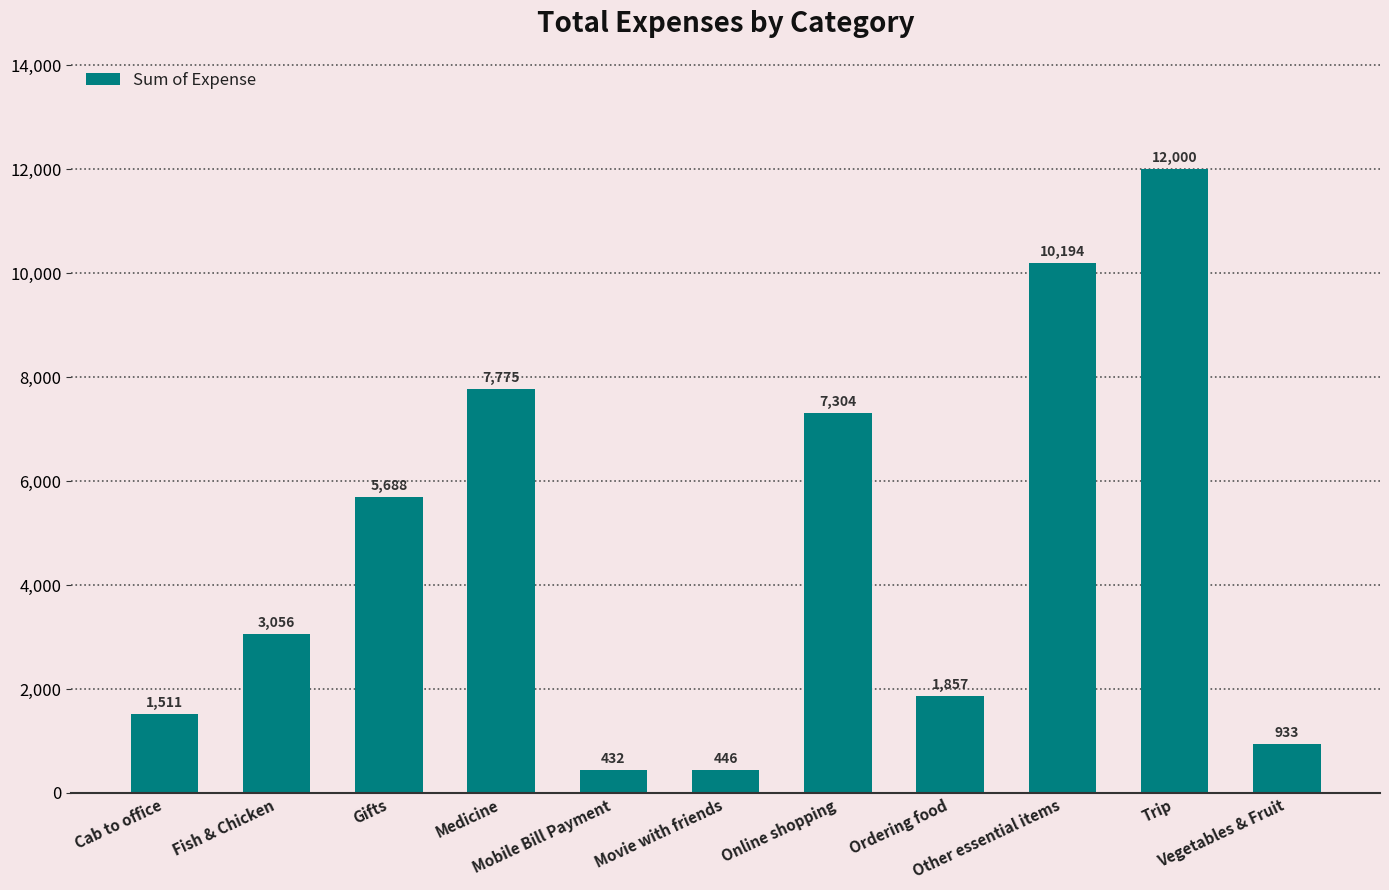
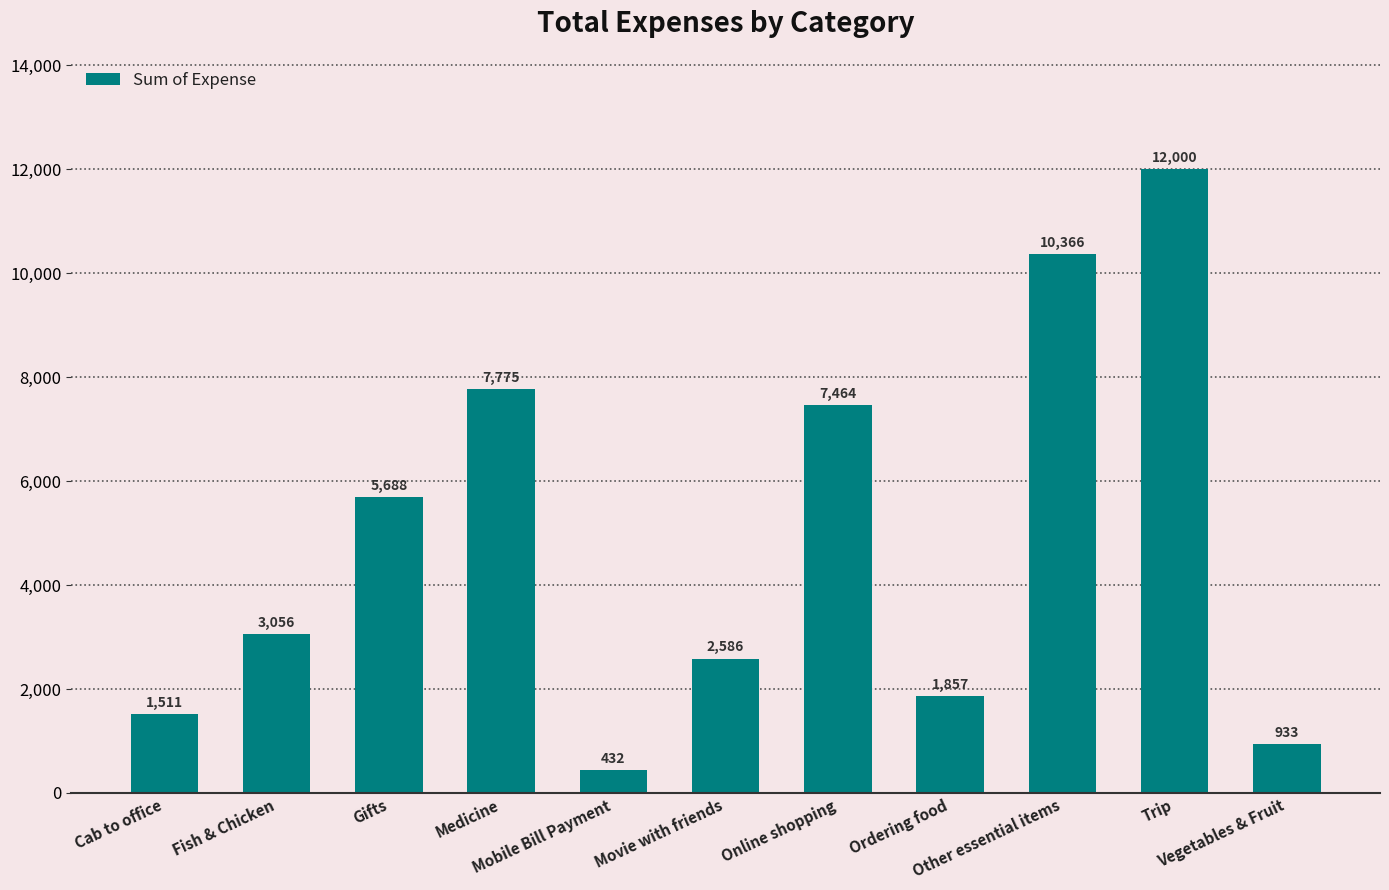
Movie with friends: 446 -> 2,586
Online shopping: 7,304 -> 7,464
Other essential items: 10,194 -> 10,366
